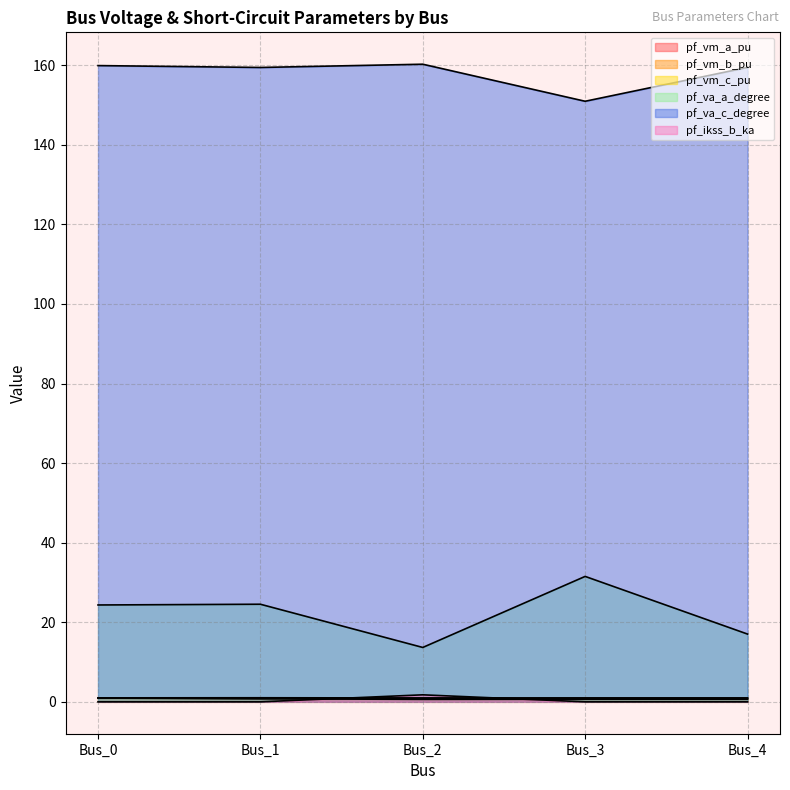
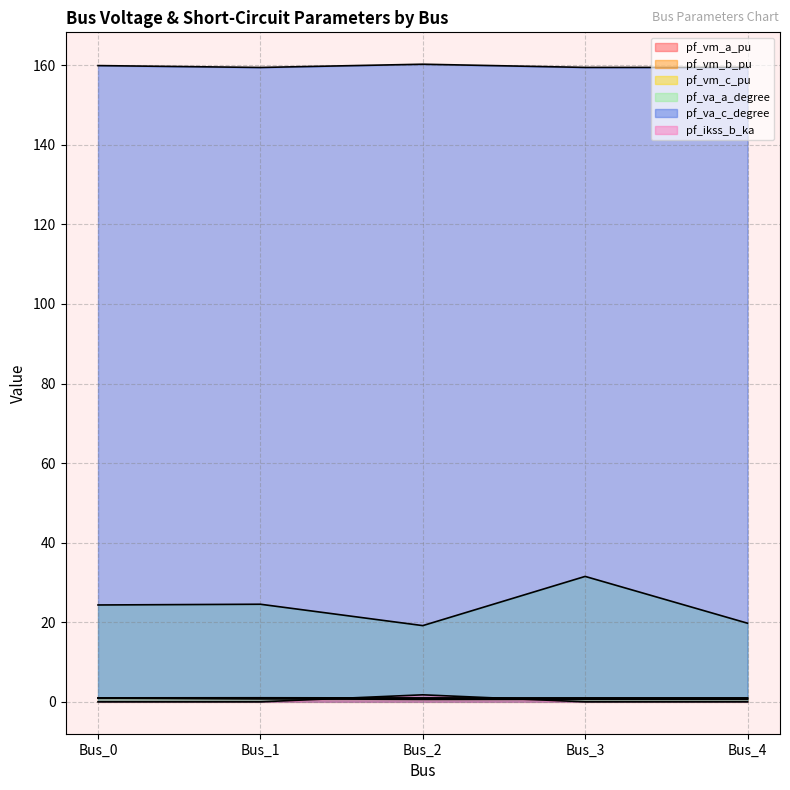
pf_va_a_degree, Bus_2: 14 -> 19
pf_va_c_degree, Bus_3: 151 -> 159
pf_va_a_degree, Bus_4: 17 -> 20
